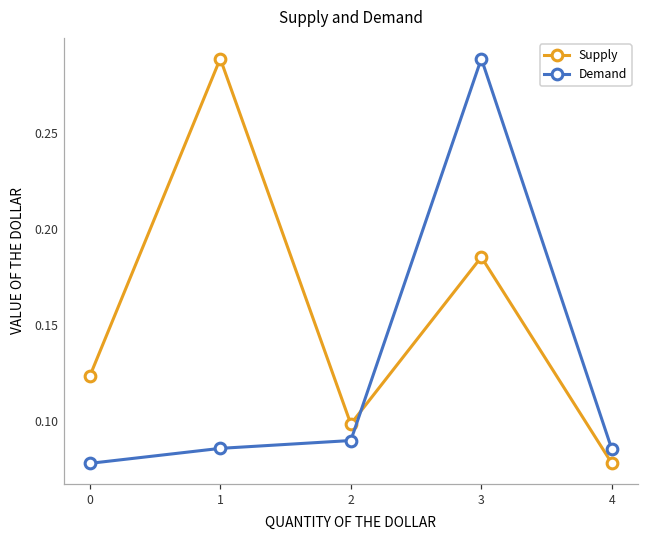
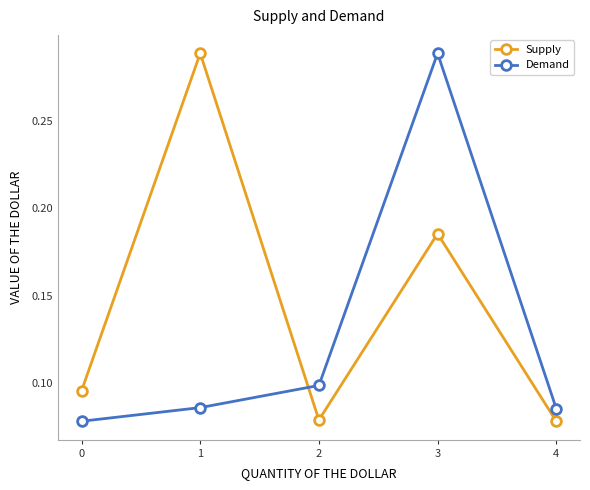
Supply, 0: 0.123 -> 0.096
Supply, 2: 0.099 -> 0.079
Demand, 2: 0.090 -> 0.099
